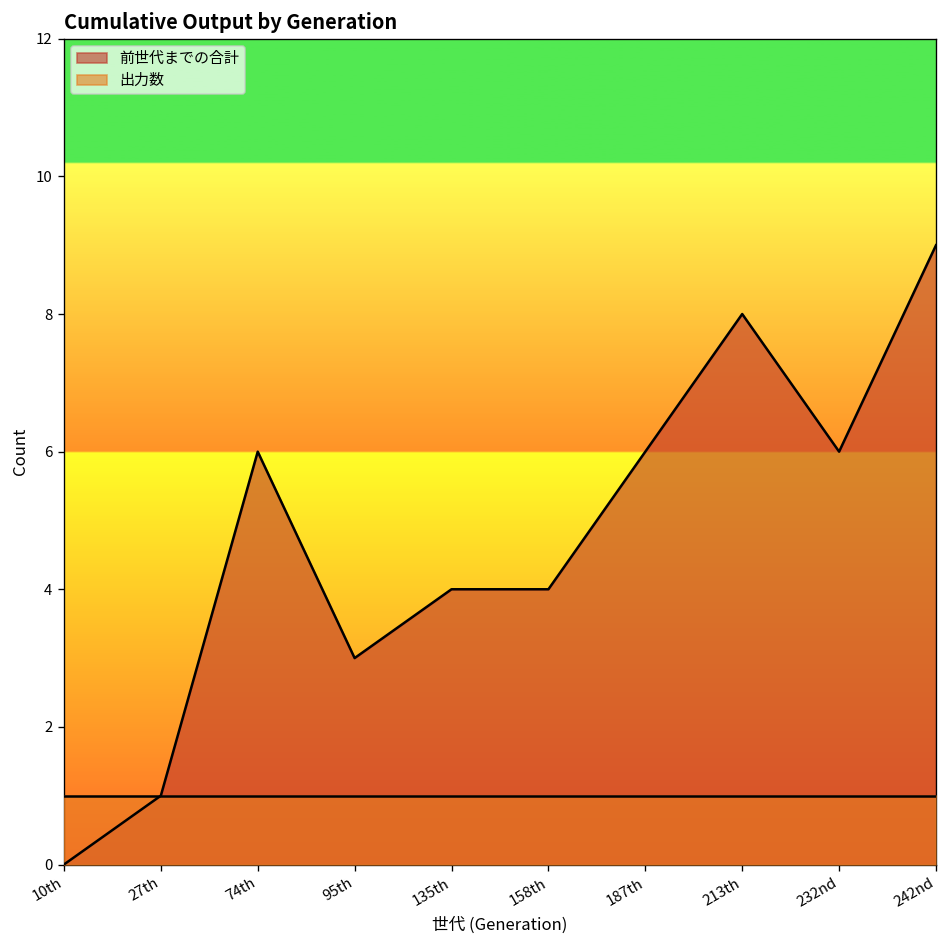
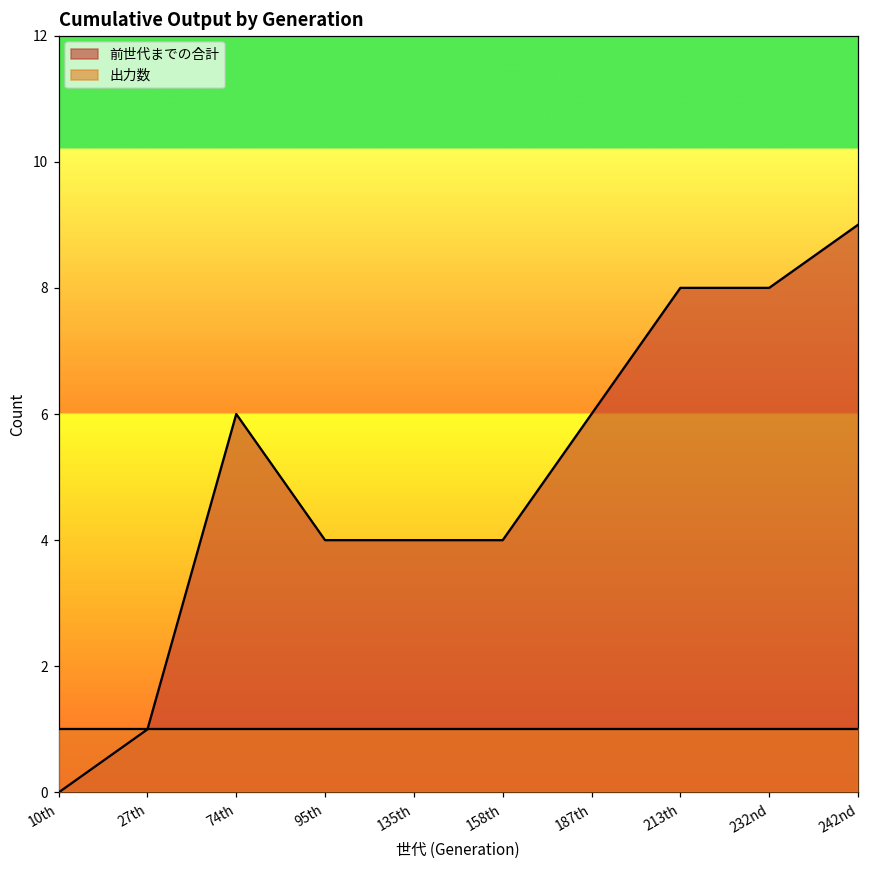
前世代までの合計, 95th: 3 -> 4
前世代までの合計, 232nd: 6 -> 8
